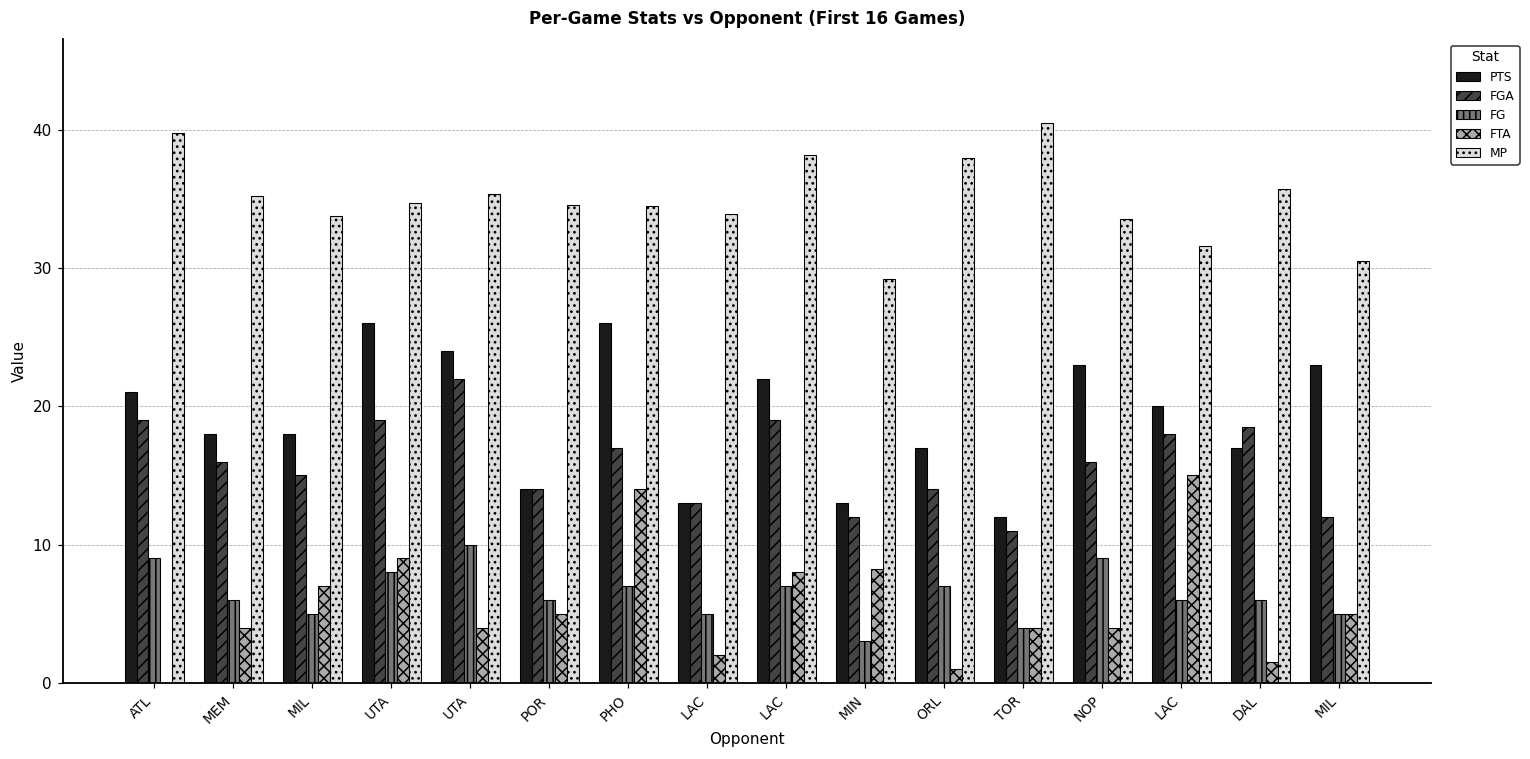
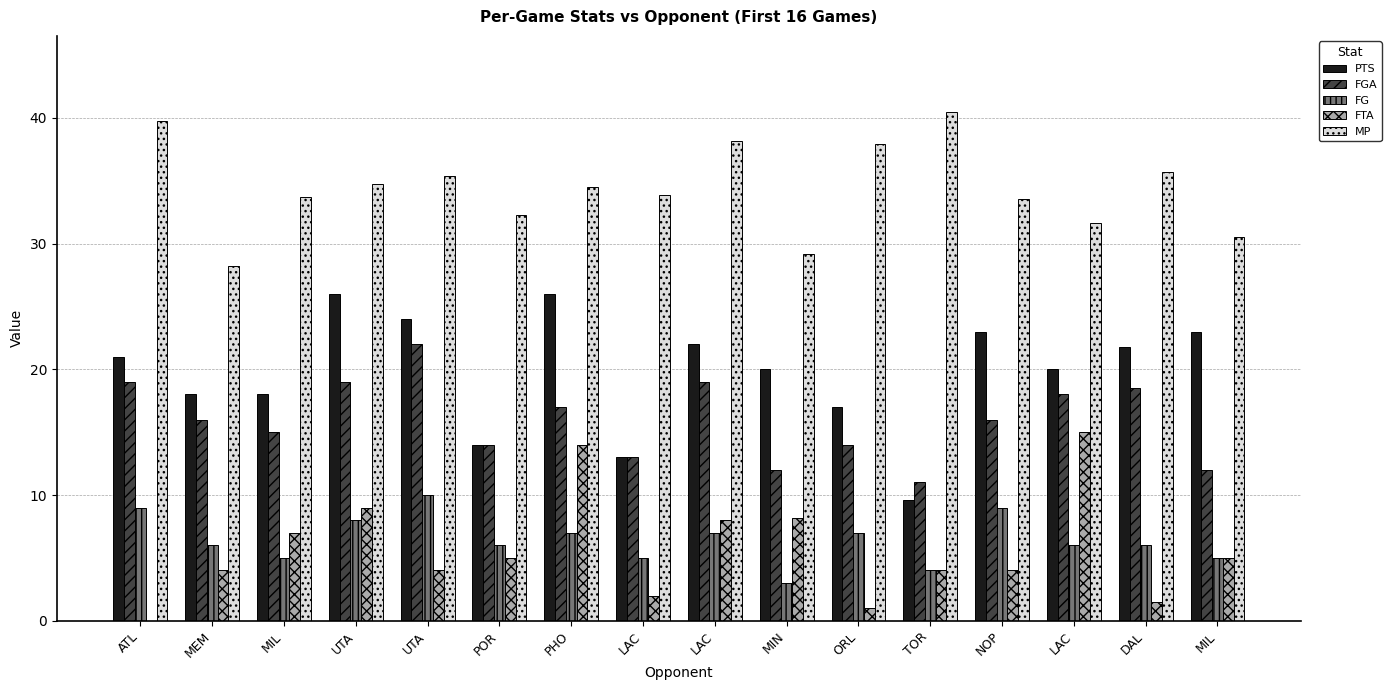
MP, MEM: 35.2 -> 28.3
MP, POR: 34.5 -> 32.3
PTS, MIN: 13 -> 20
PTS, TOR: 12.0 -> 9.6
PTS, DAL: 17.0 -> 21.8
